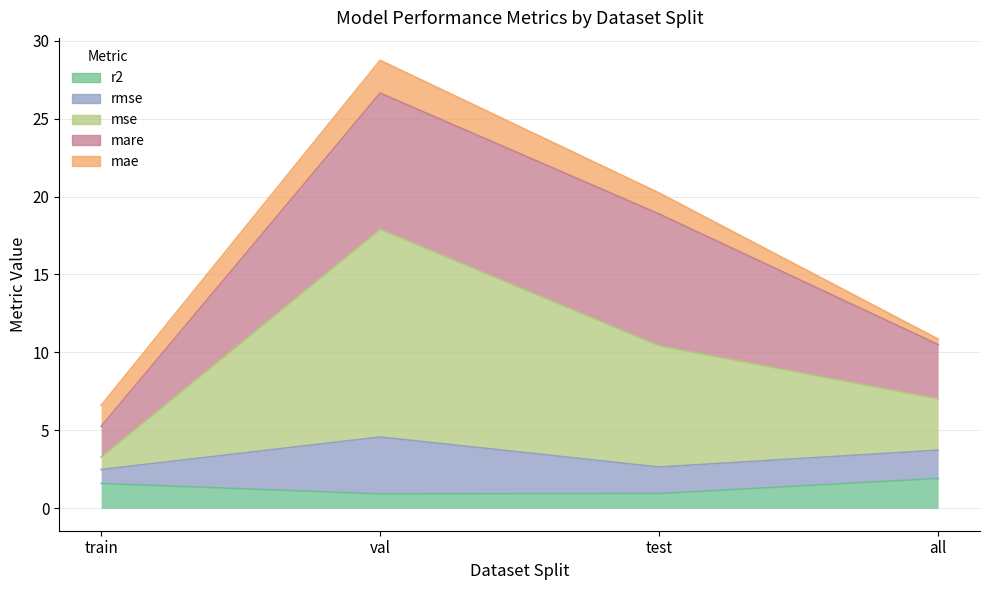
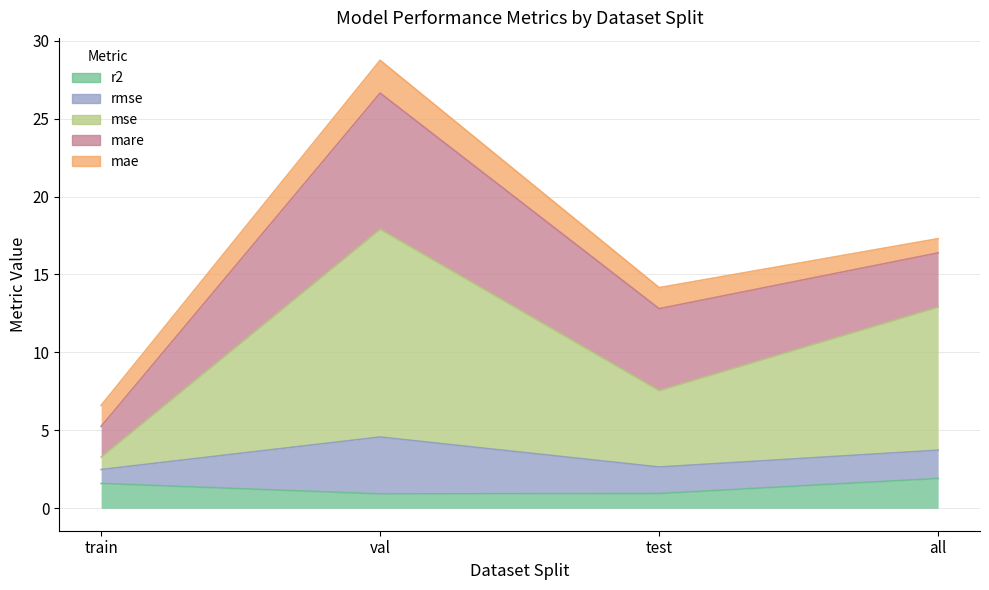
mse, test: 7.8 -> 4.9
mare, test: 8.5 -> 5.3
mse, all: 3.3 -> 9.2
mae, all: 0.4 -> 0.9
